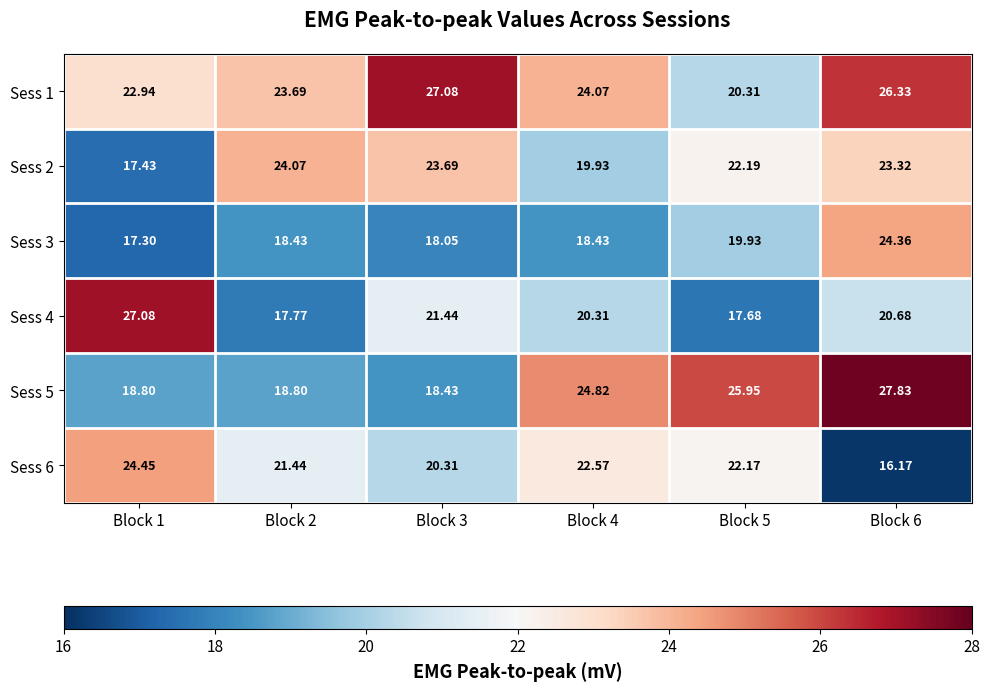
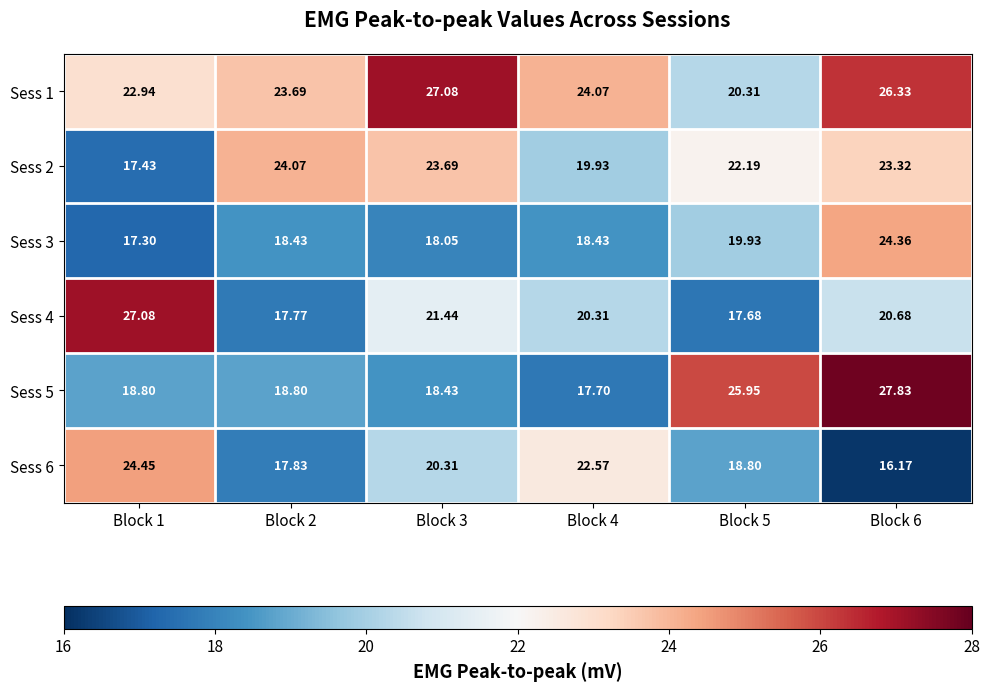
Sess 5, Block 4: 24.82 -> 17.70
Sess 6, Block 2: 21.44 -> 17.83
Sess 6, Block 5: 22.17 -> 18.80
